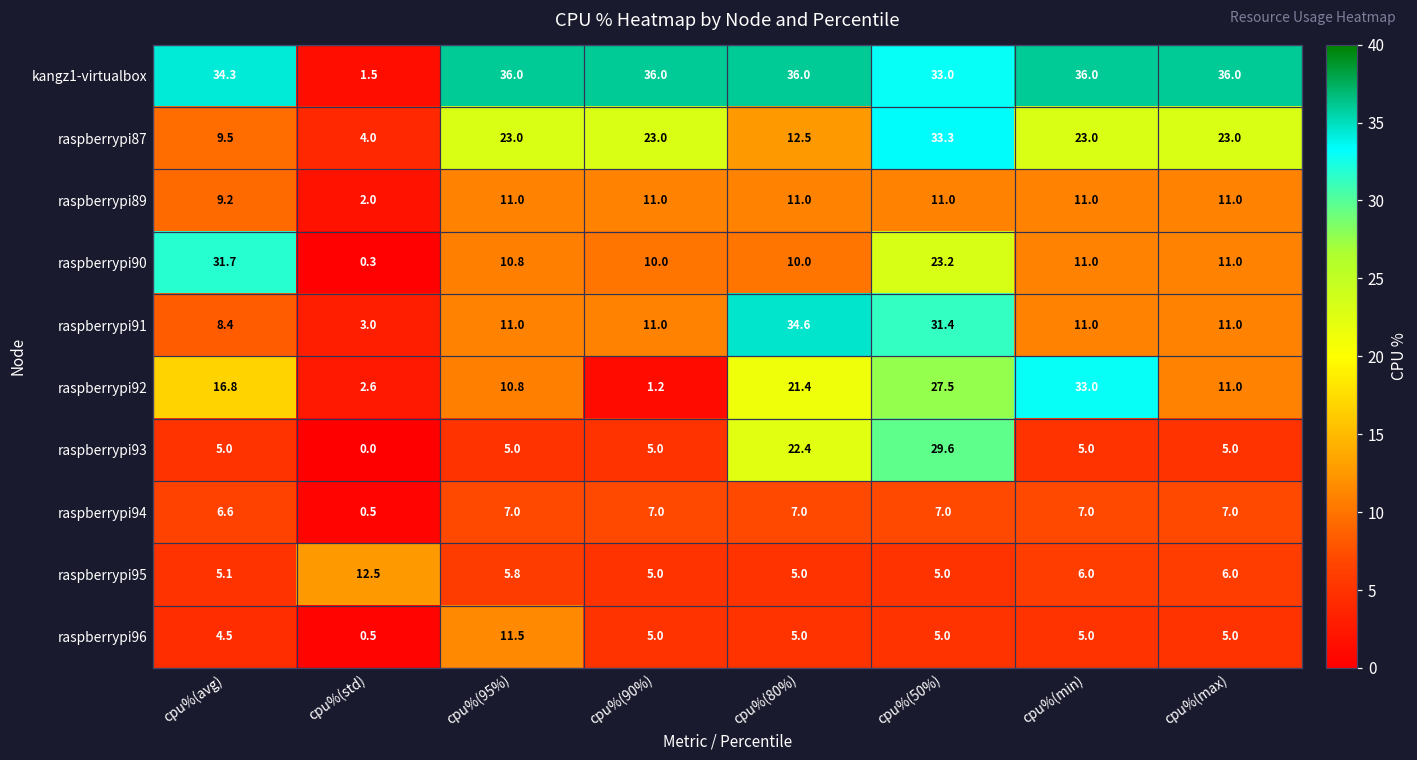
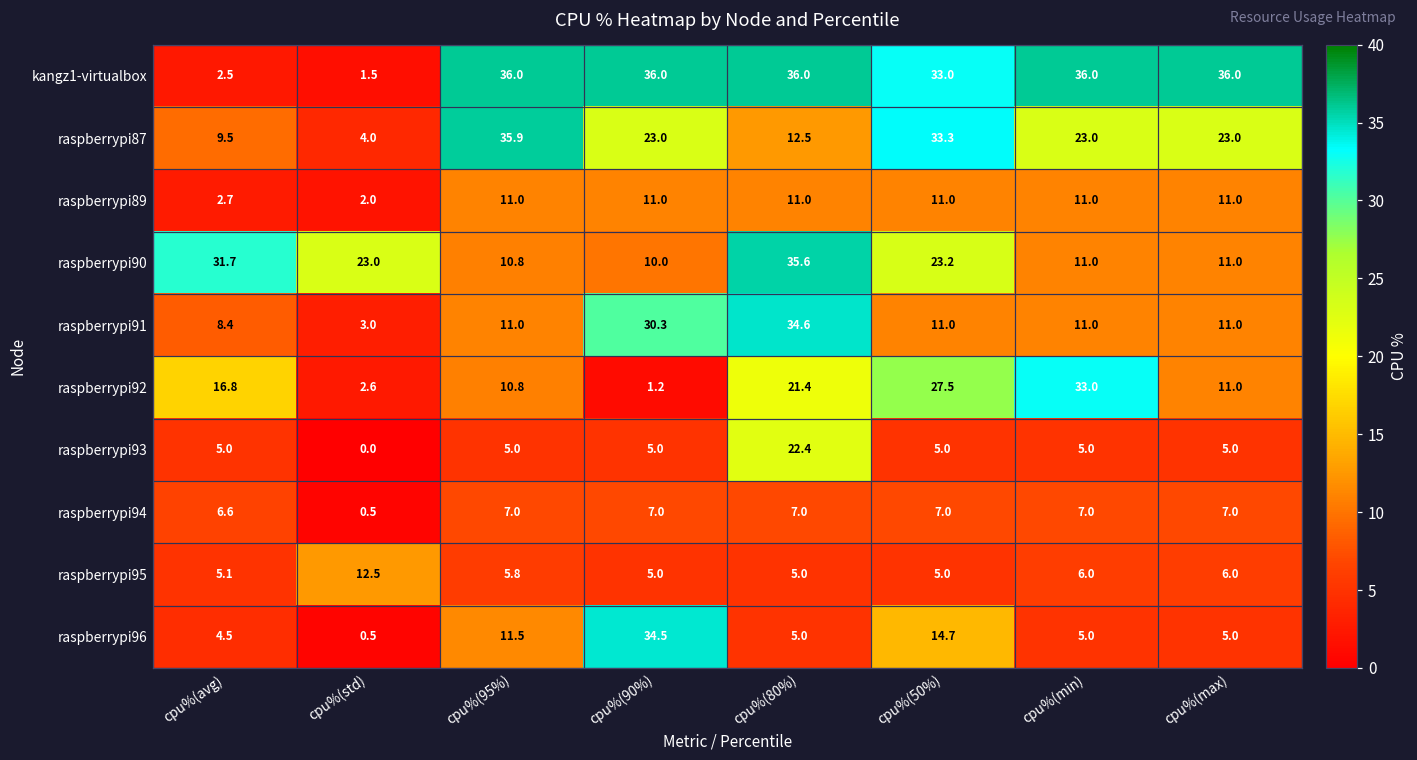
kangz1-virtualbox, cpu%(avg): 34.3 -> 2.5
raspberrypi87, cpu%(95%): 23.0 -> 35.9
raspberrypi89, cpu%(avg): 9.2 -> 2.7
raspberrypi90, cpu%(std): 0.3 -> 23.0
raspberrypi90, cpu%(80%): 10.0 -> 35.6
raspberrypi91, cpu%(90%): 11.0 -> 30.3
raspberrypi91, cpu%(50%): 31.4 -> 11.0
raspberrypi93, cpu%(50%): 29.6 -> 5.0
raspberrypi96, cpu%(90%): 5.0 -> 34.5
raspberrypi96, cpu%(50%): 5.0 -> 14.7
